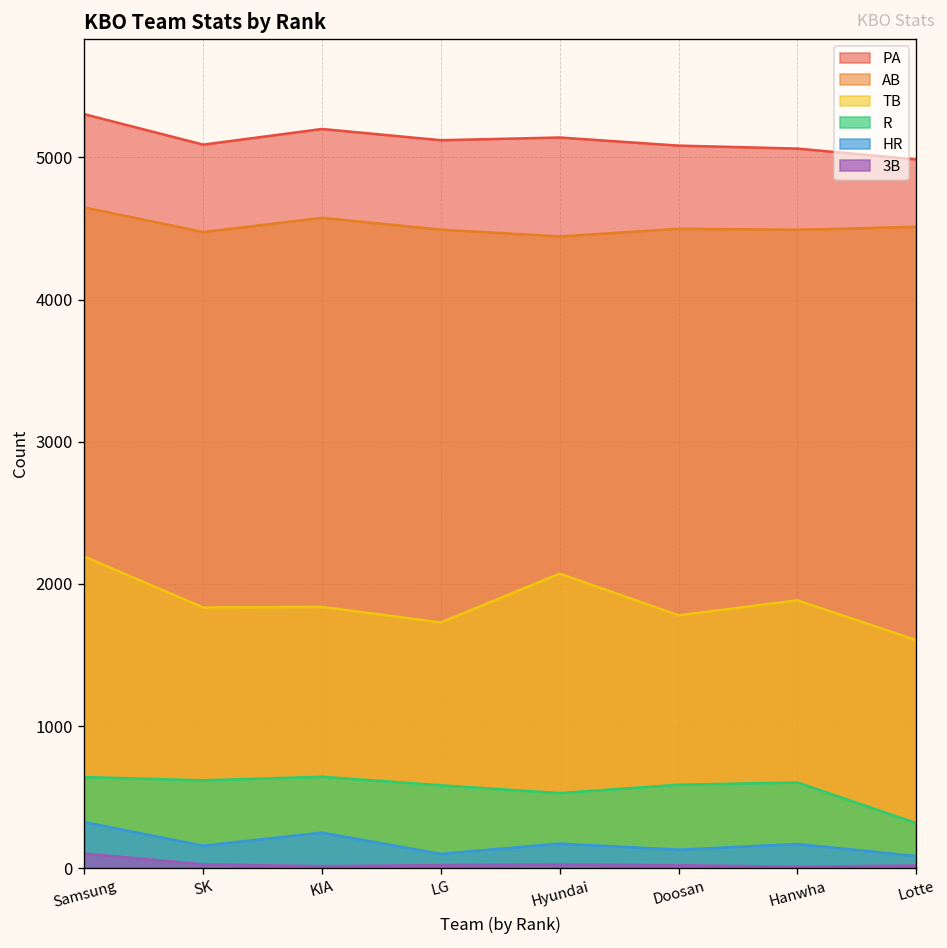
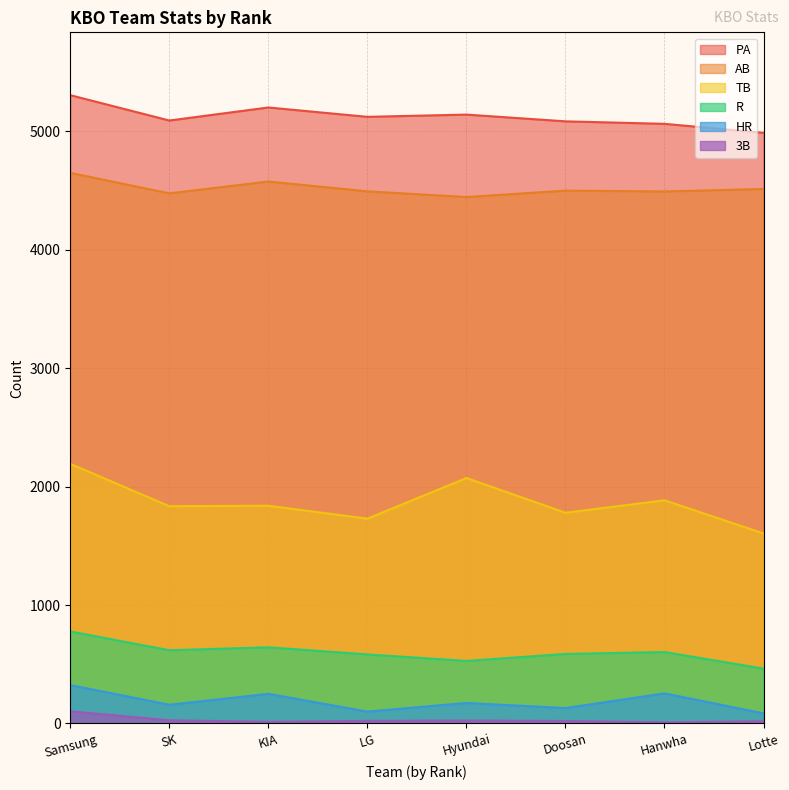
R, Samsung: 640 -> 780
HR, Hanwha: 170 -> 250
R, Lotte: 320 -> 460
